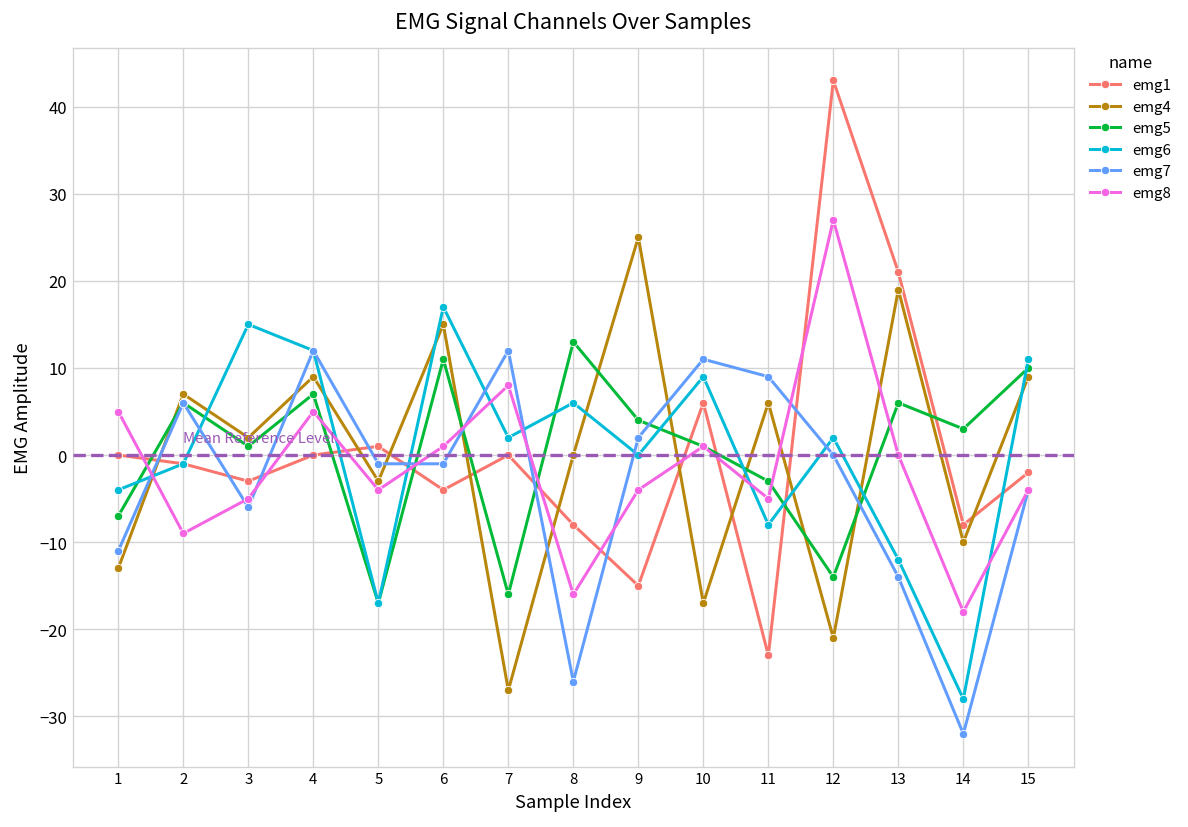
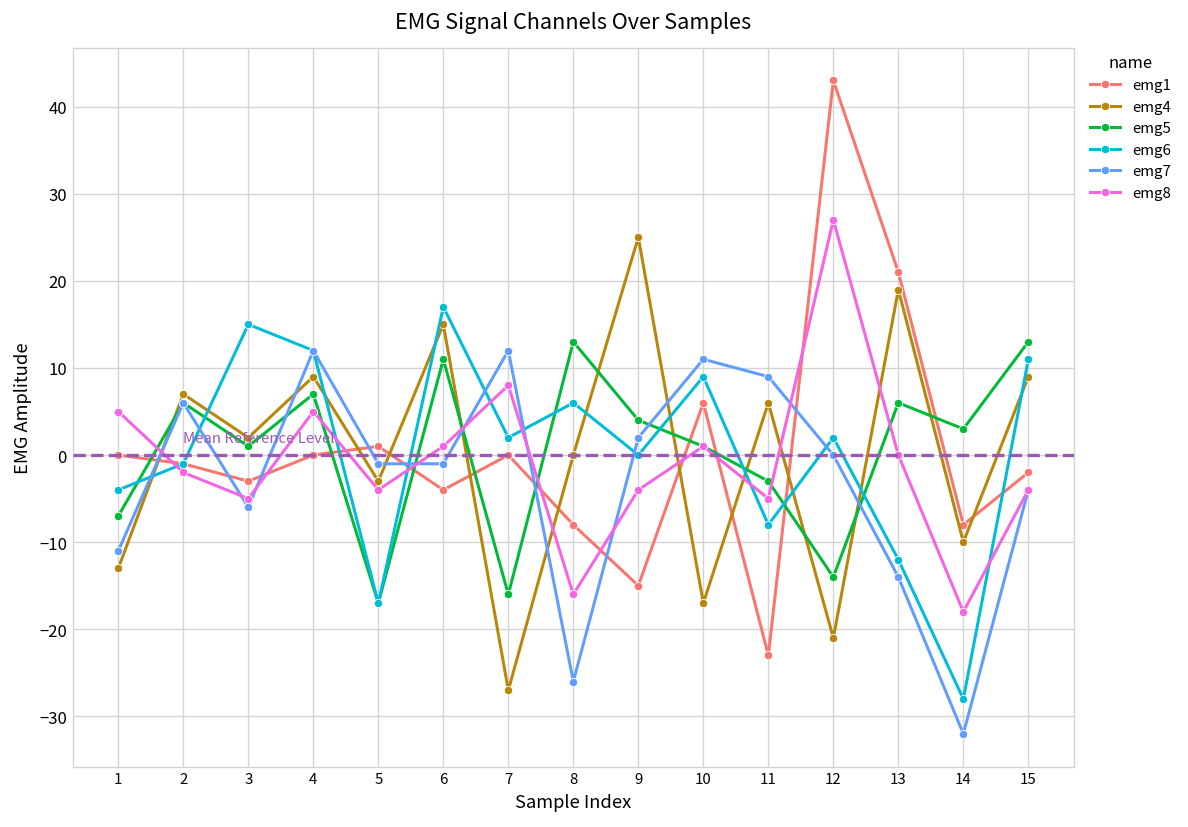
emg8, 2: -9 -> -2
emg5, 15: 10 -> 13
